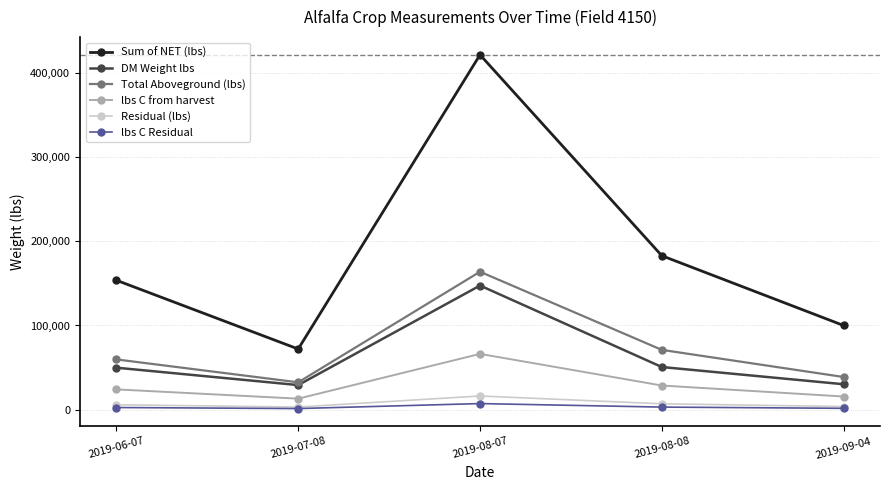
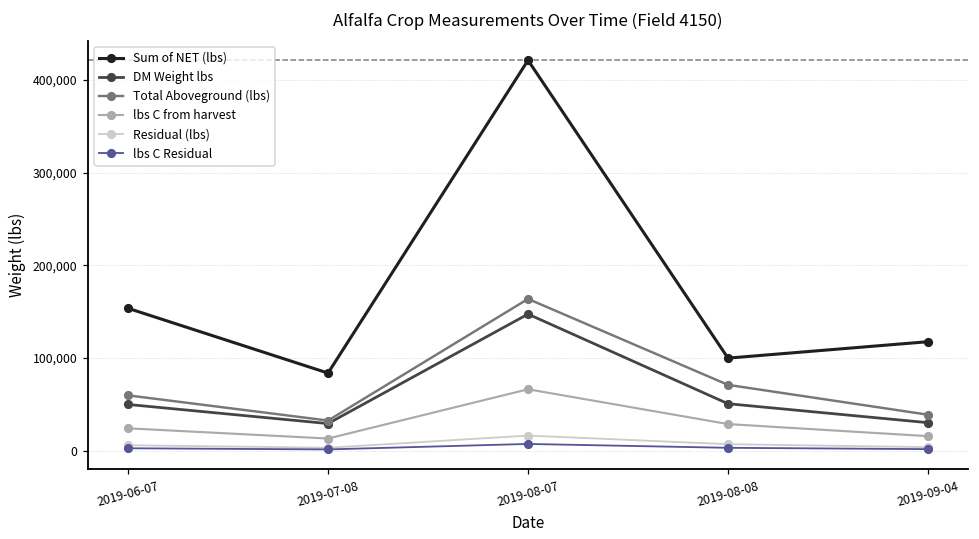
Sum of NET (lbs), 2019-07-08: 70,000 -> 80,000
Sum of NET (lbs), 2019-08-08: 180,000 -> 100,000
Sum of NET (lbs), 2019-09-04: 100,000 -> 120,000
